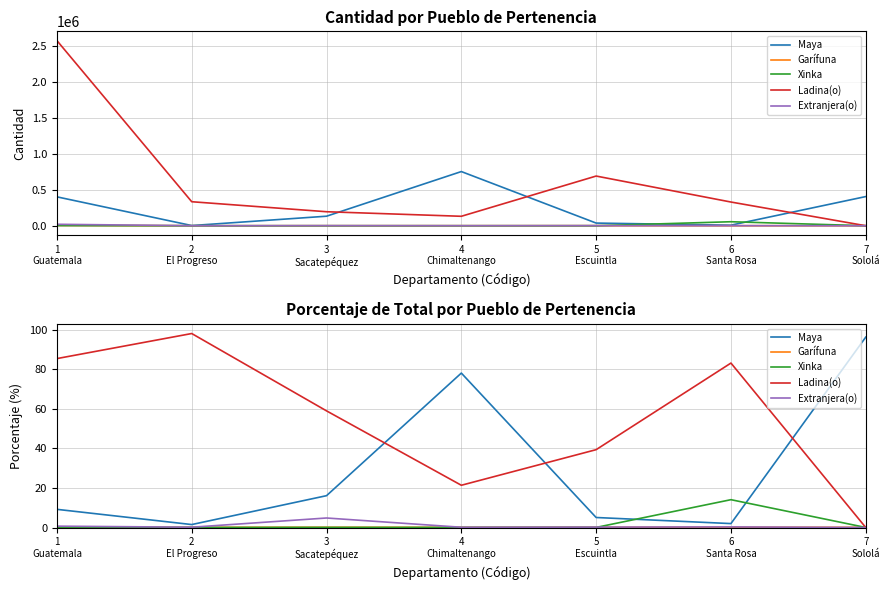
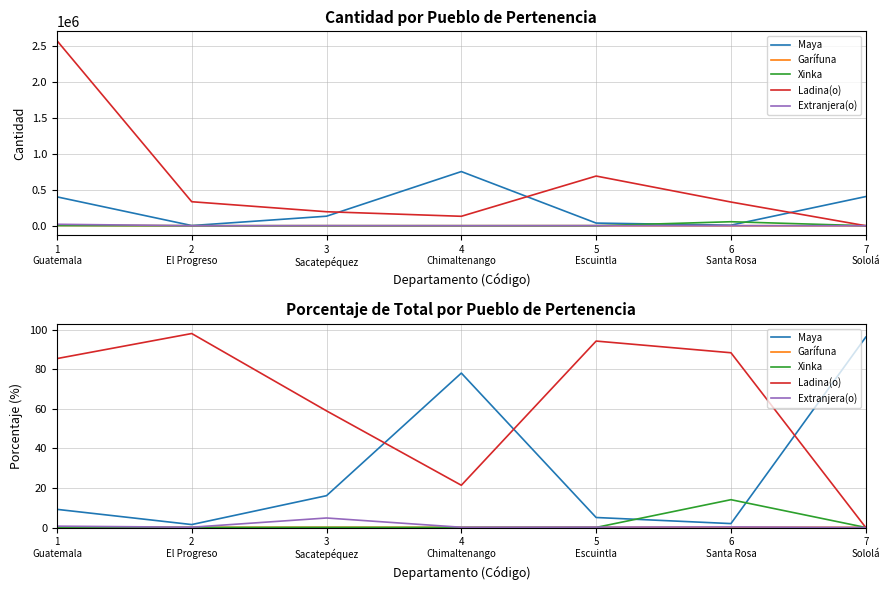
Porcentaje de Total por Pueblo de Pertenencia, Ladina(o), 5 Escuintla: 39 -> 94
Porcentaje de Total por Pueblo de Pertenencia, Ladina(o), 6 Santa Rosa: 83 -> 88
